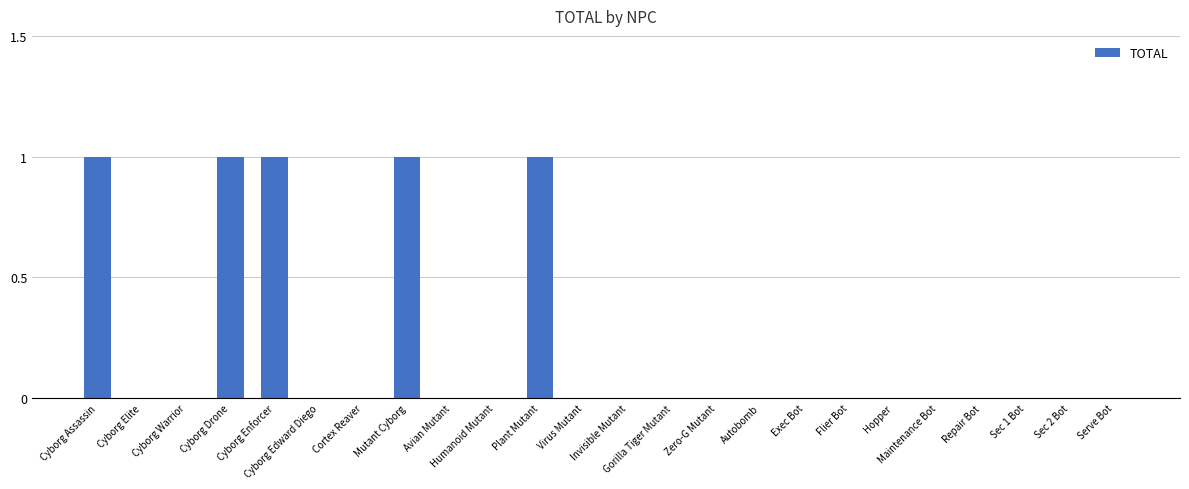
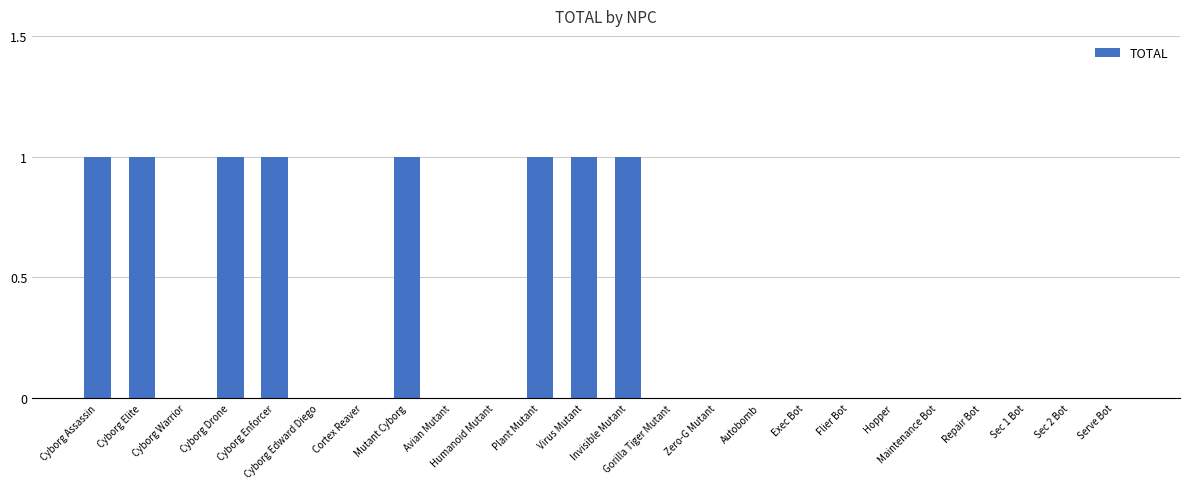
Cyborg Elite: 0 -> 1
Virus Mutant: 0 -> 1
Invisible Mutant: 0 -> 1
